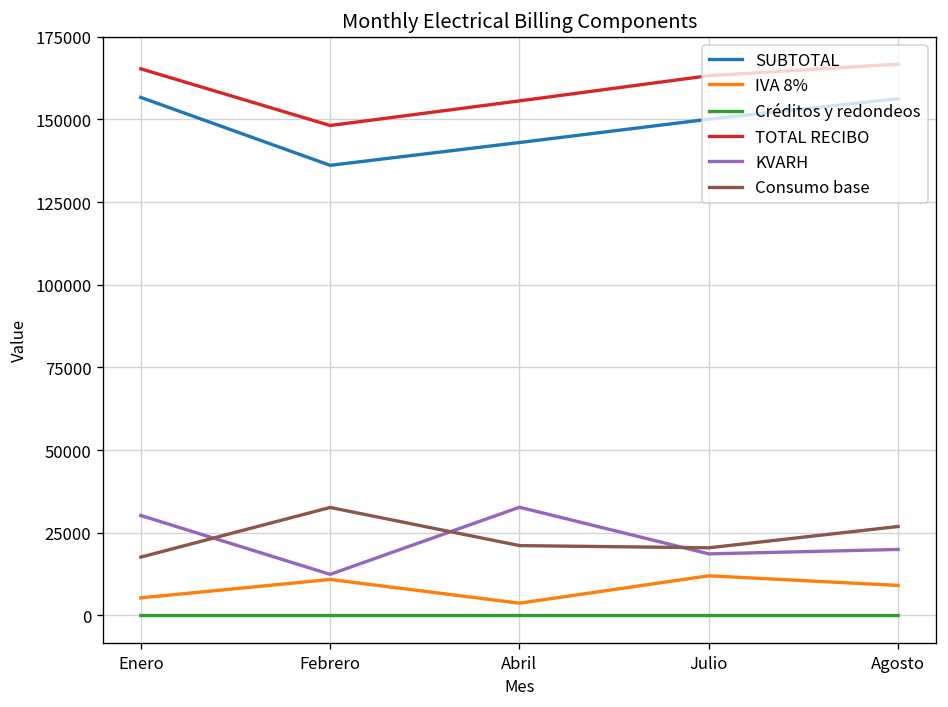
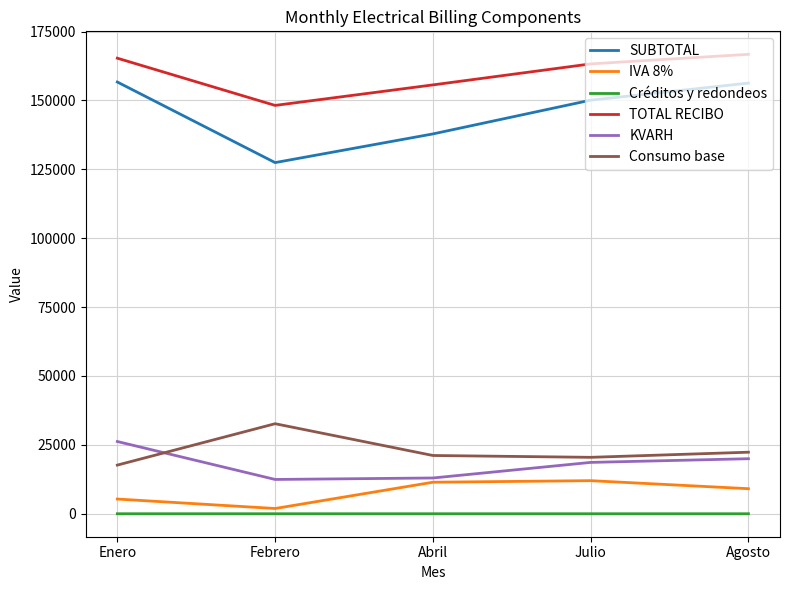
KVARH, Enero: 30000 -> 26000
SUBTOTAL, Febrero: 136000 -> 127000
IVA 8%, Febrero: 11000 -> 2000
SUBTOTAL, Abril: 143000 -> 138000
IVA 8%, Abril: 4000 -> 11000
KVARH, Abril: 33000 -> 13000
Consumo base, Agosto: 27000 -> 22000
